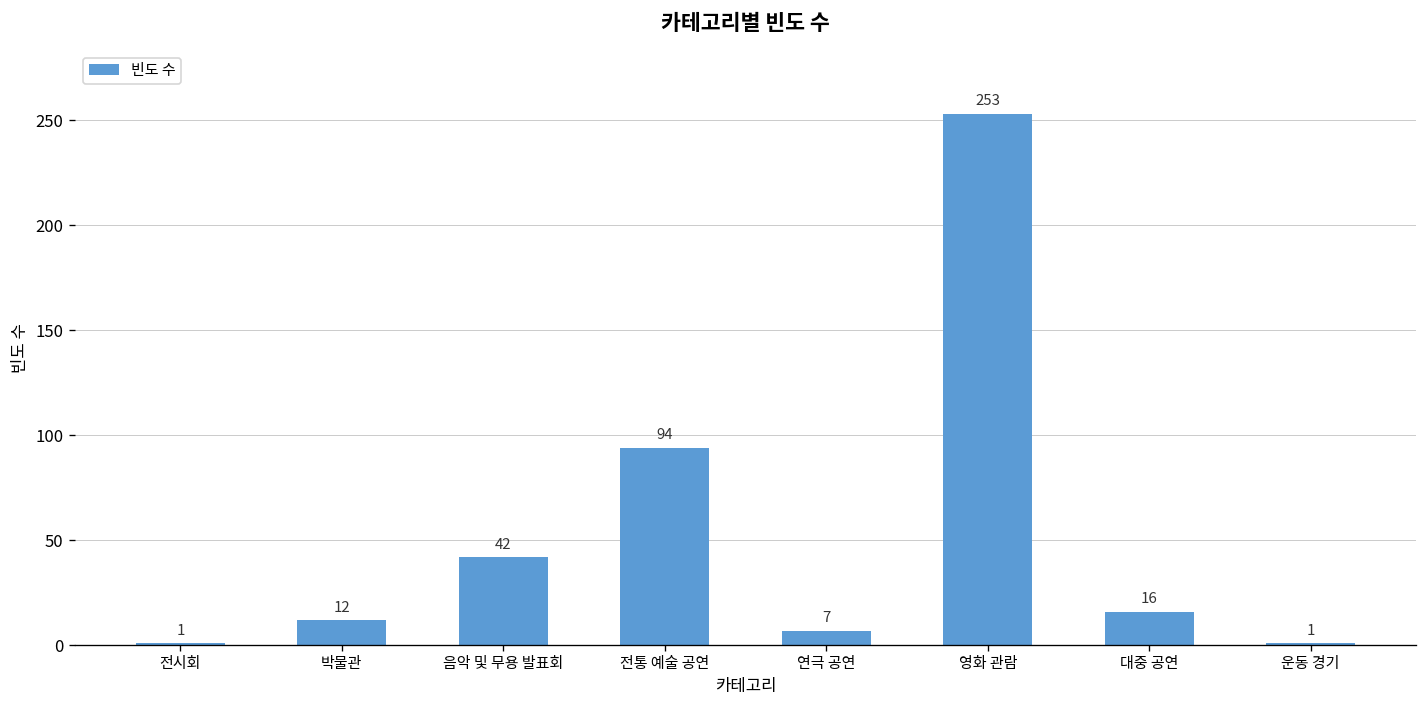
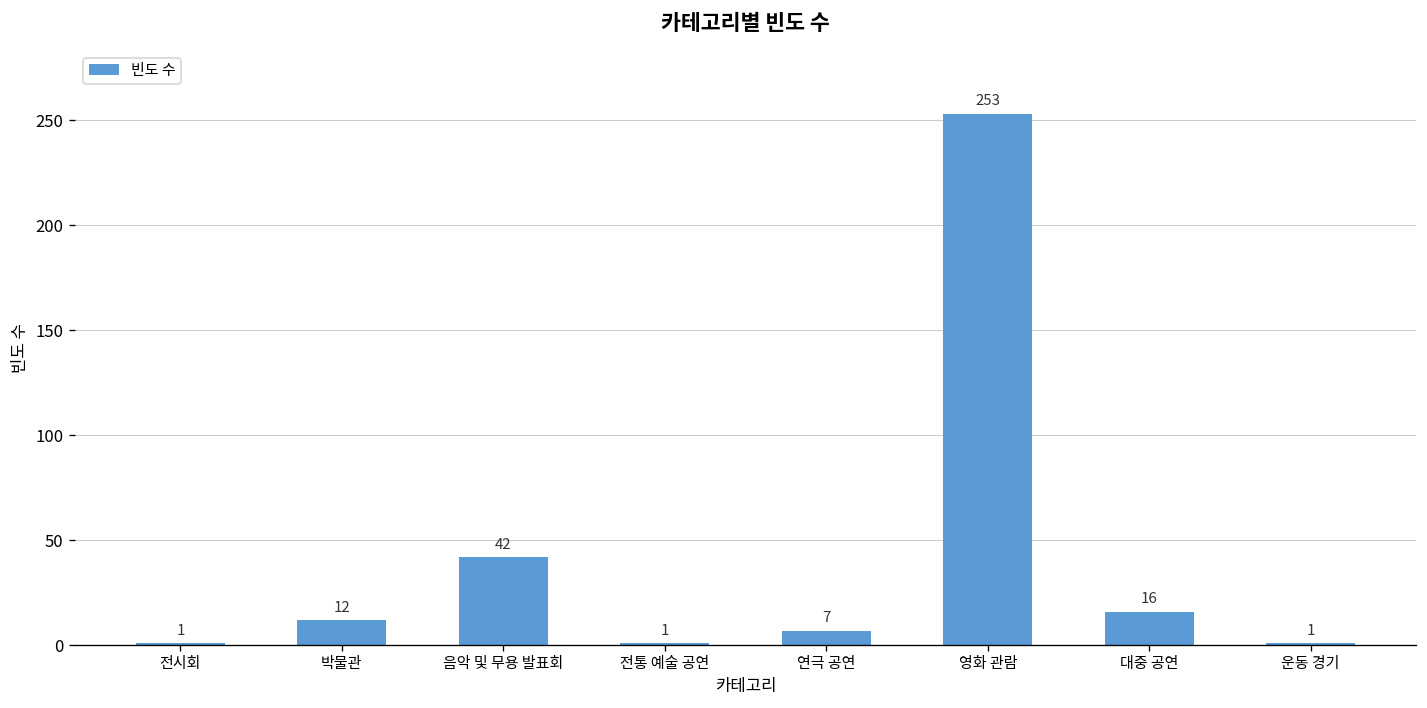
전통 예술 공연: 94 -> 1
